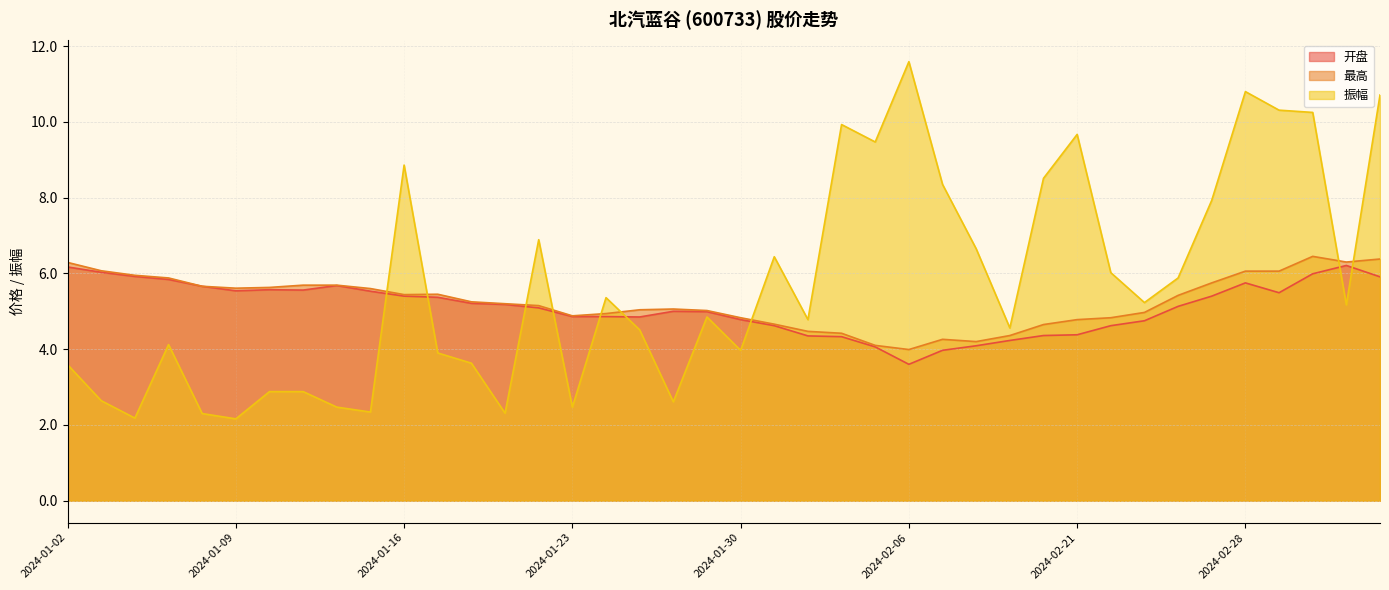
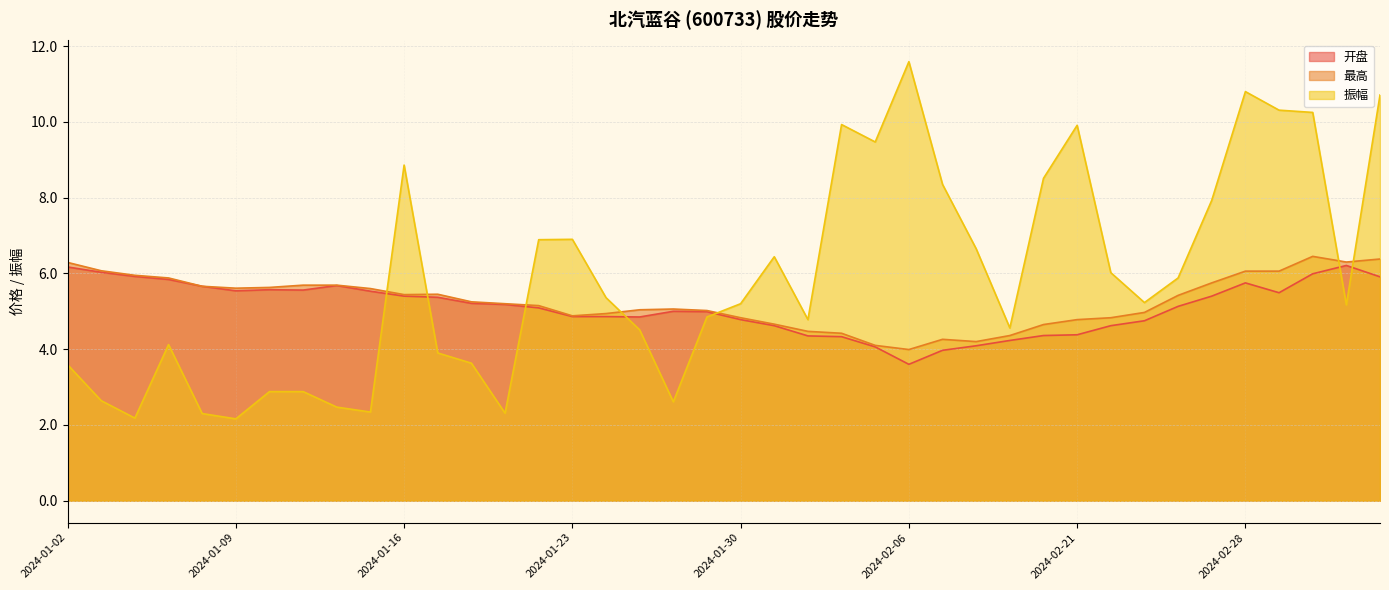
振幅, 2024-01-23: 2.5 -> 6.9
振幅, 2024-01-30: 4.0 -> 5.2
振幅, 2024-02-21: 9.7 -> 9.9
